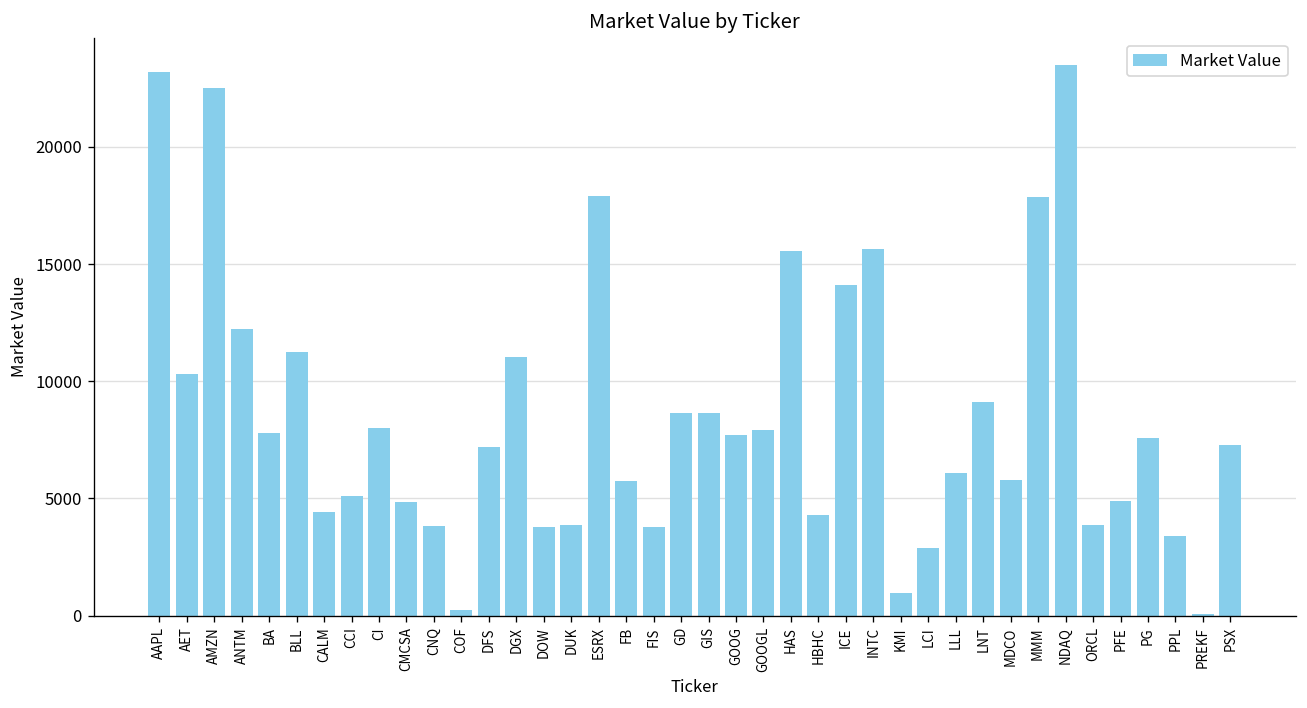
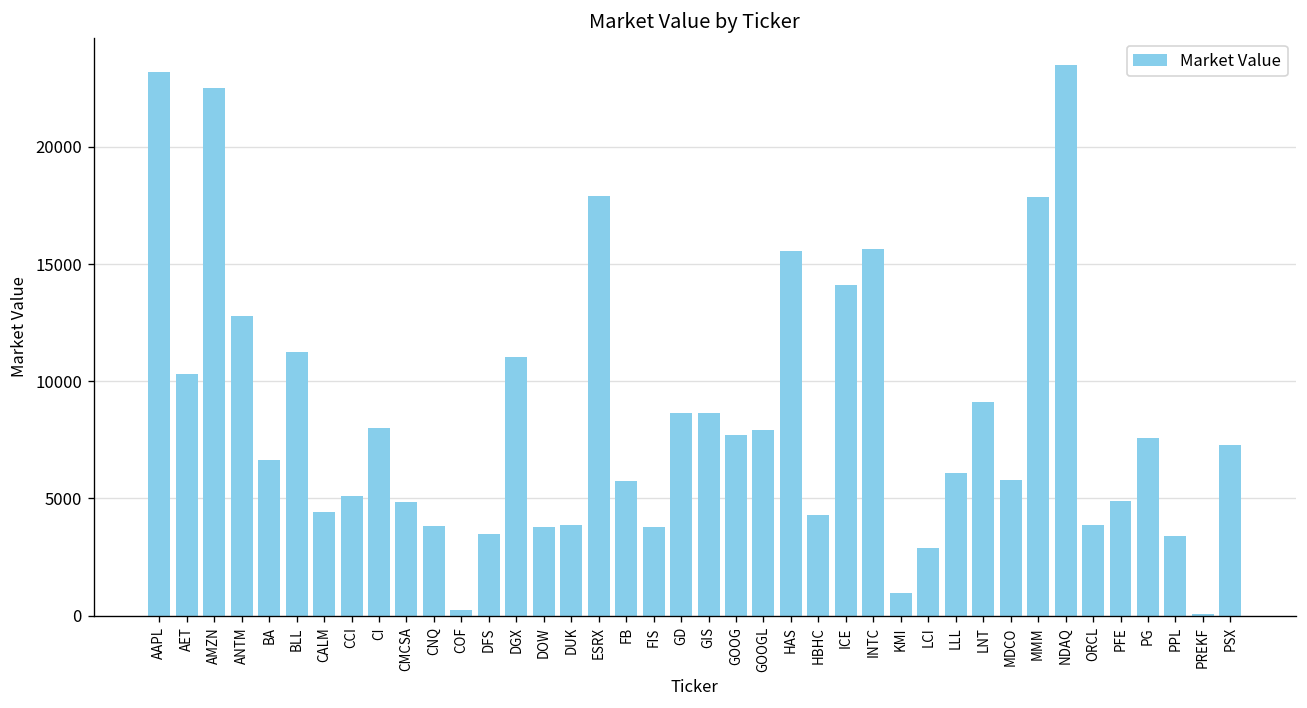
ANTM: 12200 -> 12800
BA: 7800 -> 6600
DFS: 7200 -> 3500
